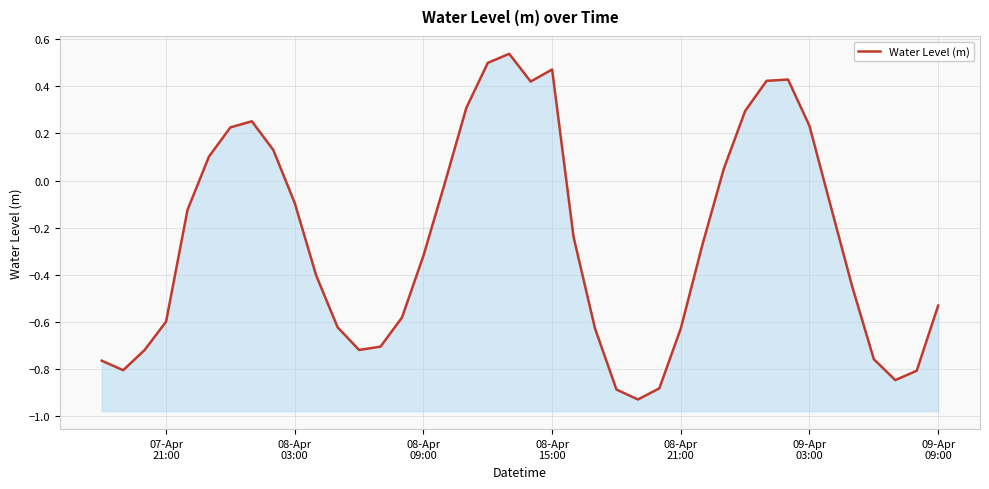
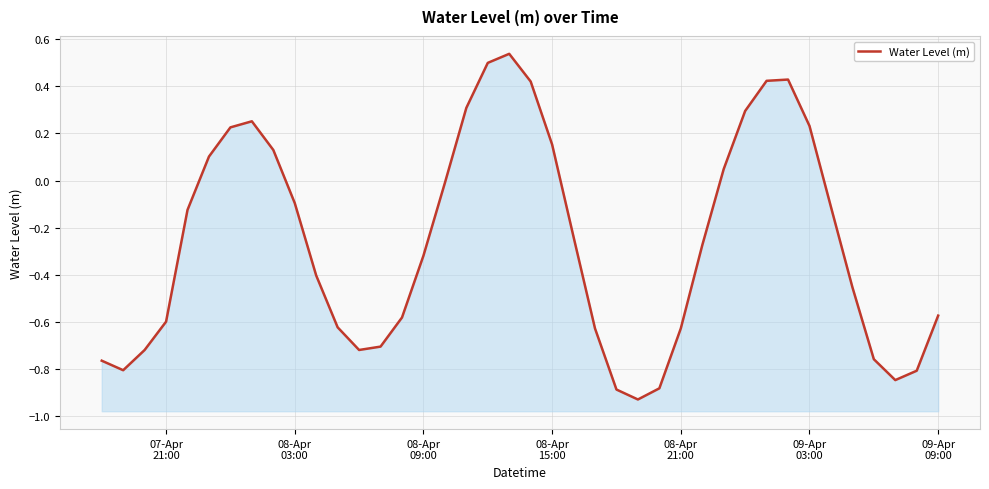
08-Apr 15:00: 0.47 -> 0.15
09-Apr 09:00: -0.53 -> -0.57
